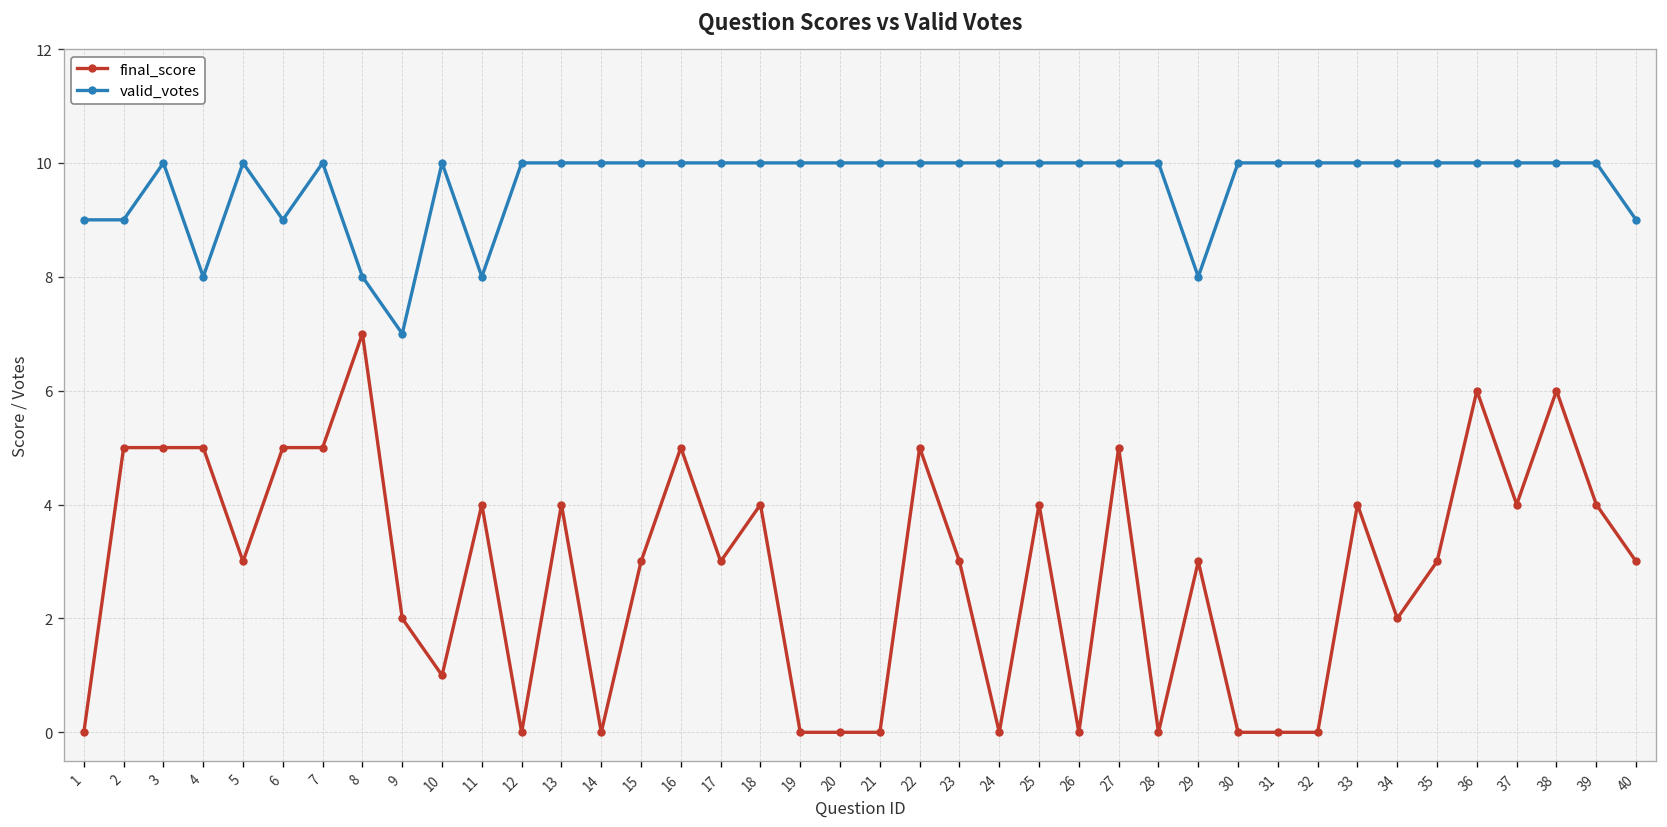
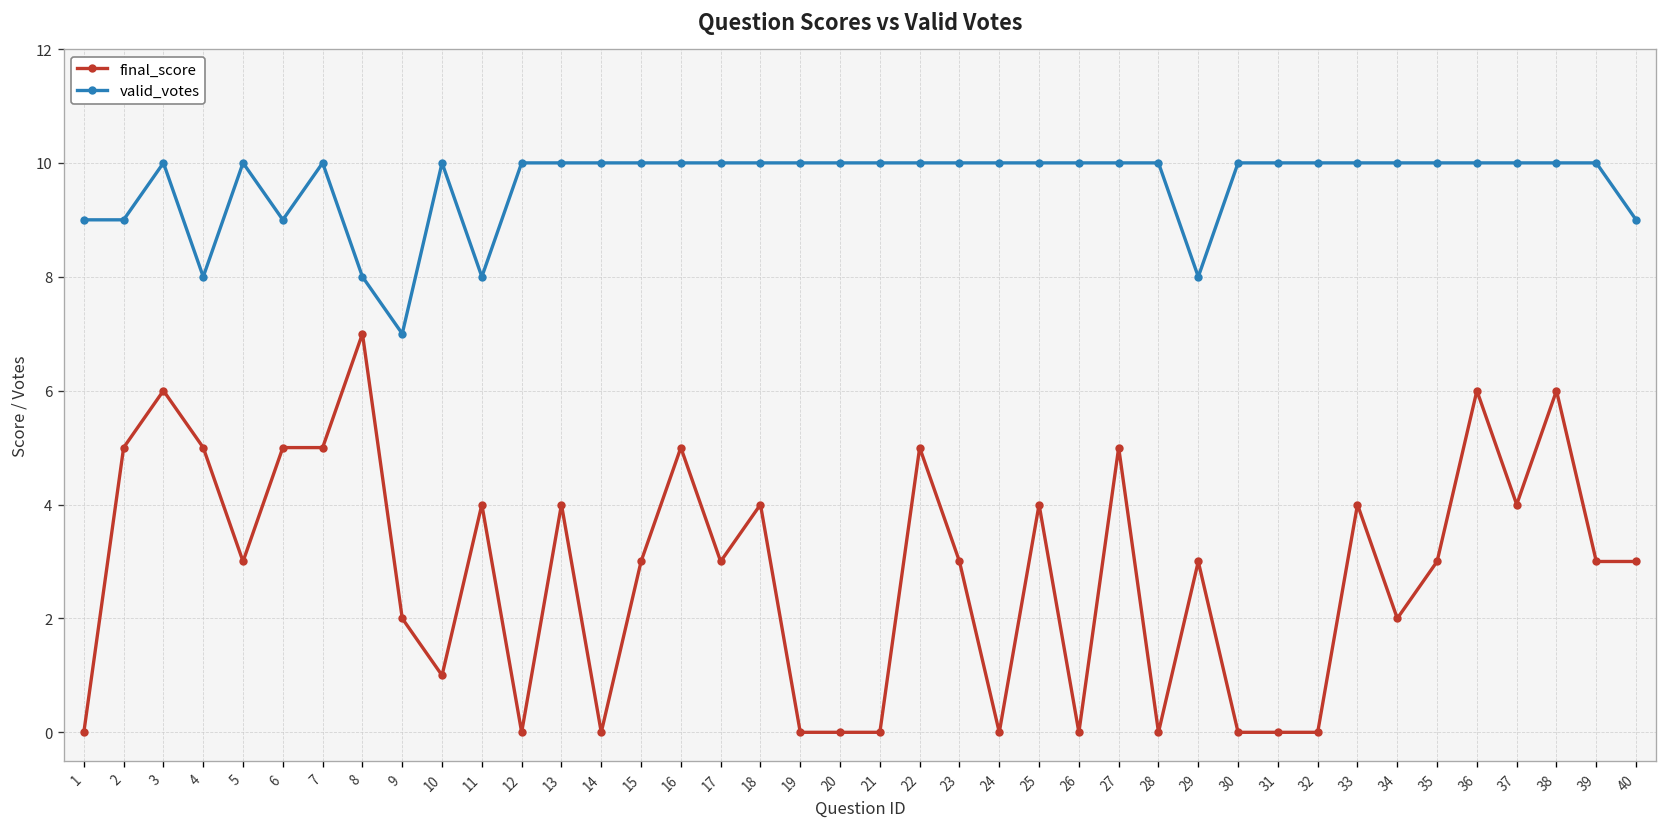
final_score, 3: 5 -> 6
final_score, 39: 4 -> 3
